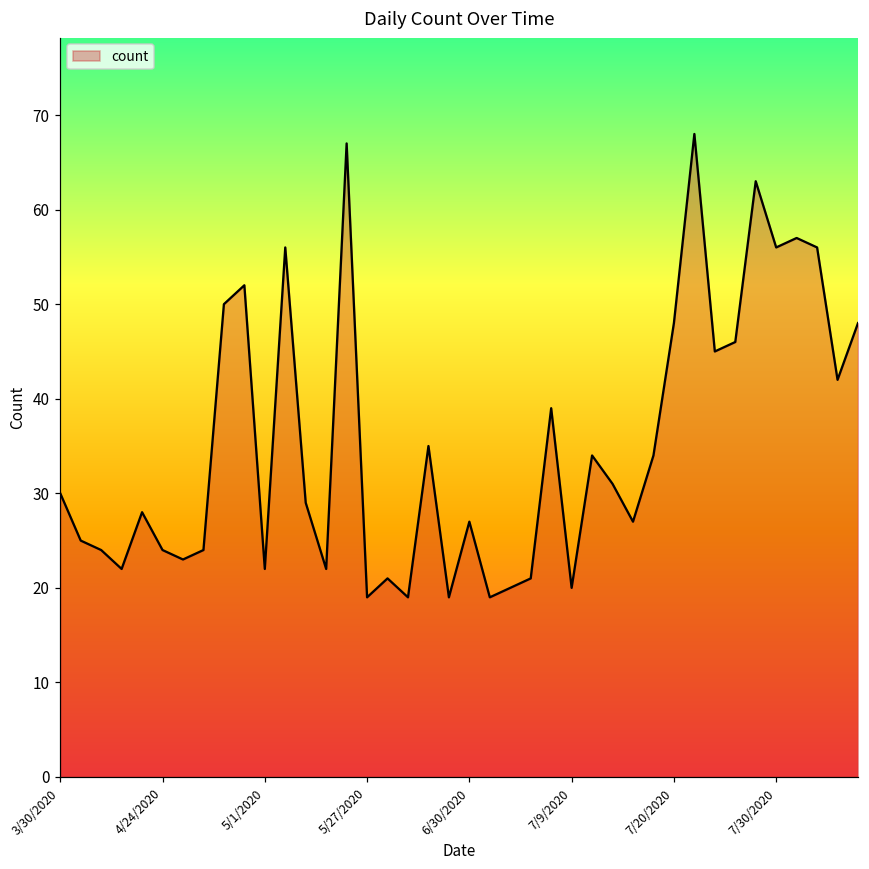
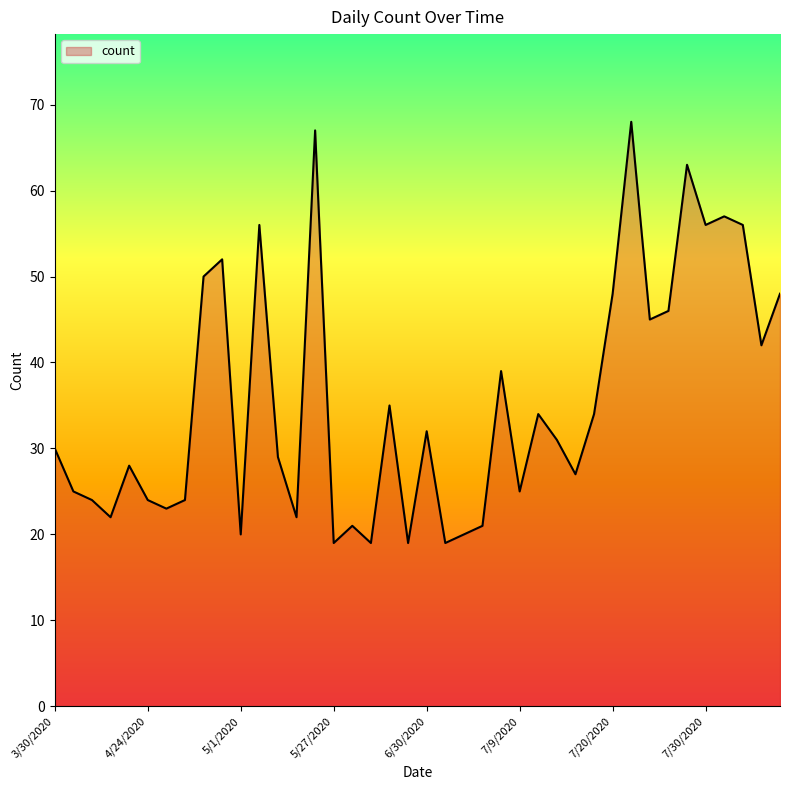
5/1/2020: 22 -> 20
6/30/2020: 27 -> 32
7/9/2020: 20 -> 25
